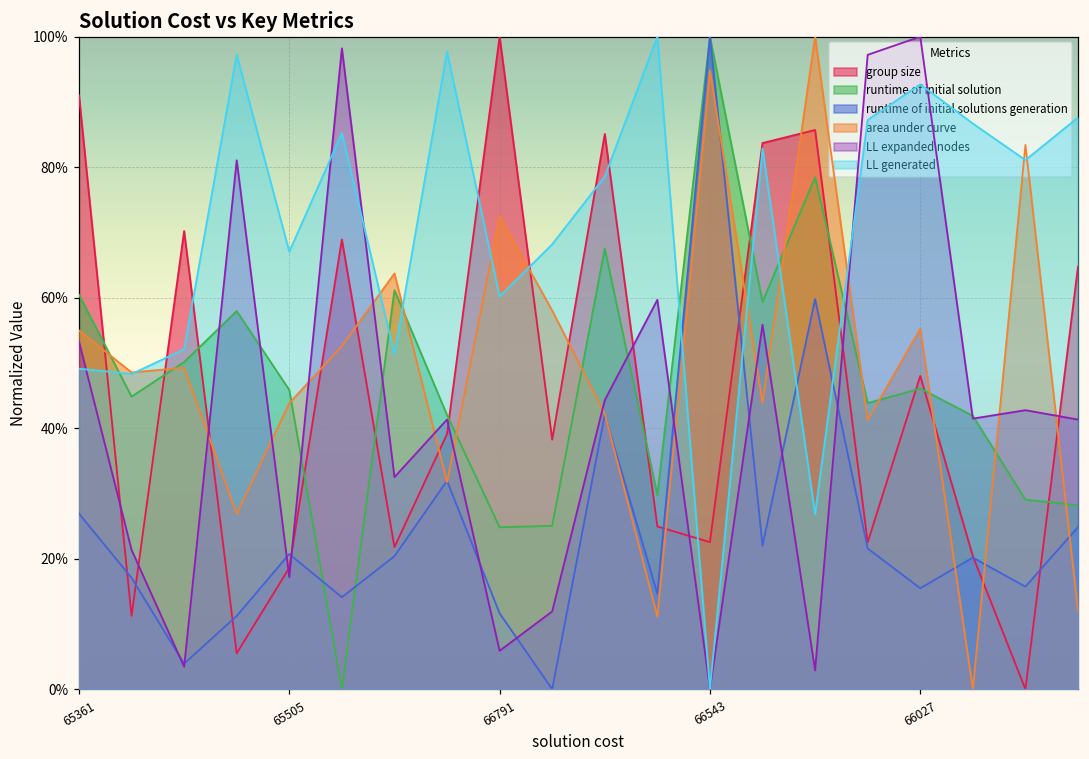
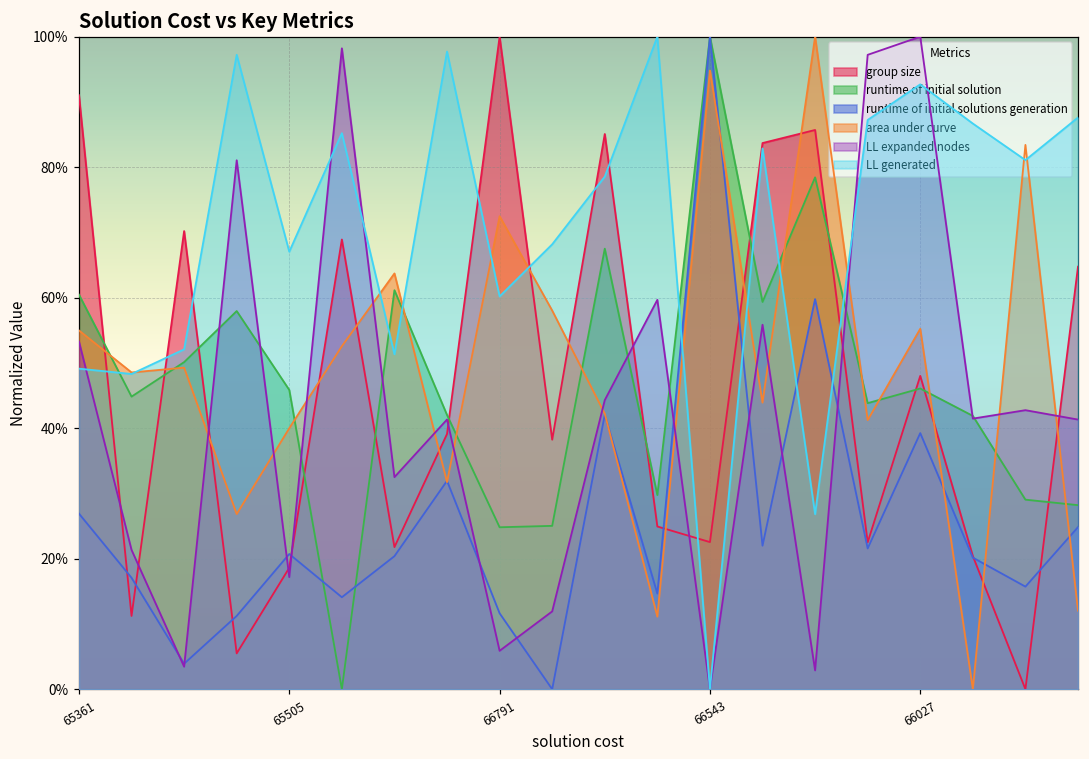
area under curve, 65505: 44% -> 40%
runtime of initial solutions generation, 66027: 15% -> 39%
